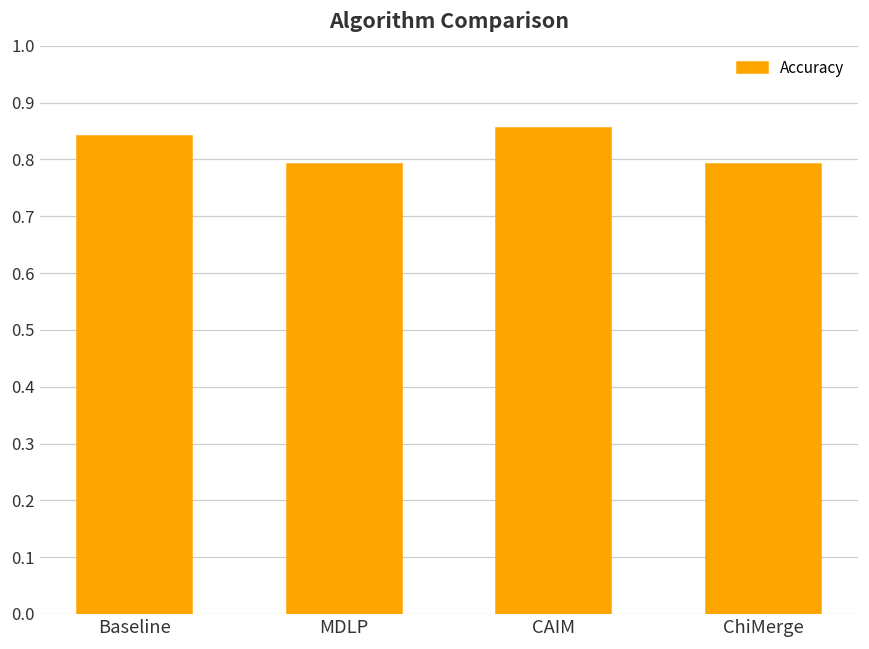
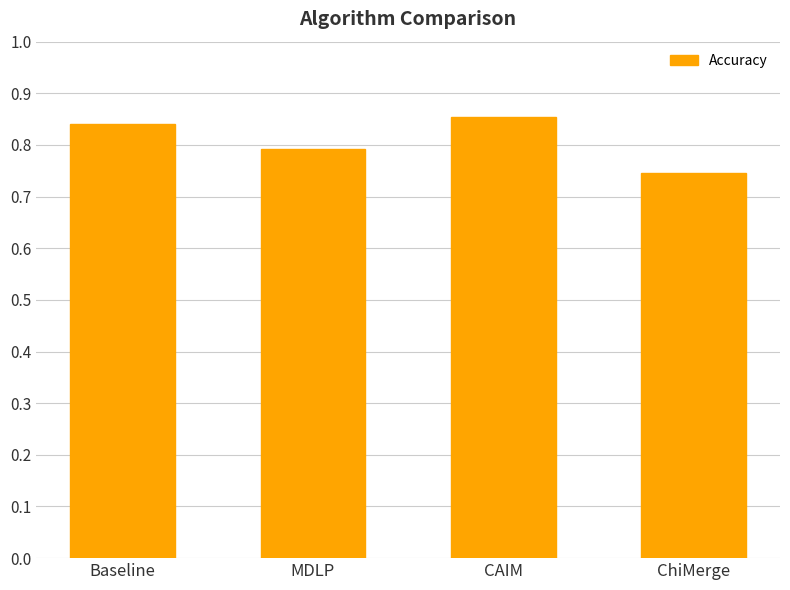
ChiMerge: 0.79 -> 0.75
